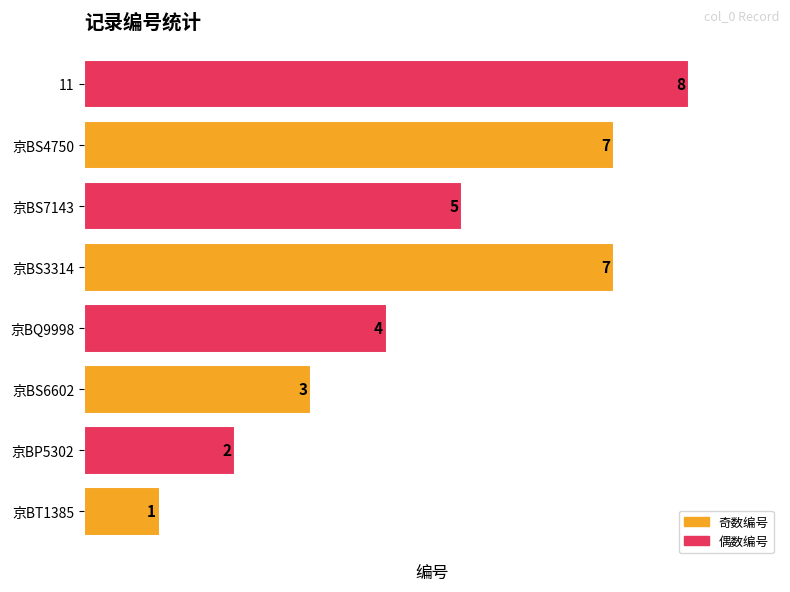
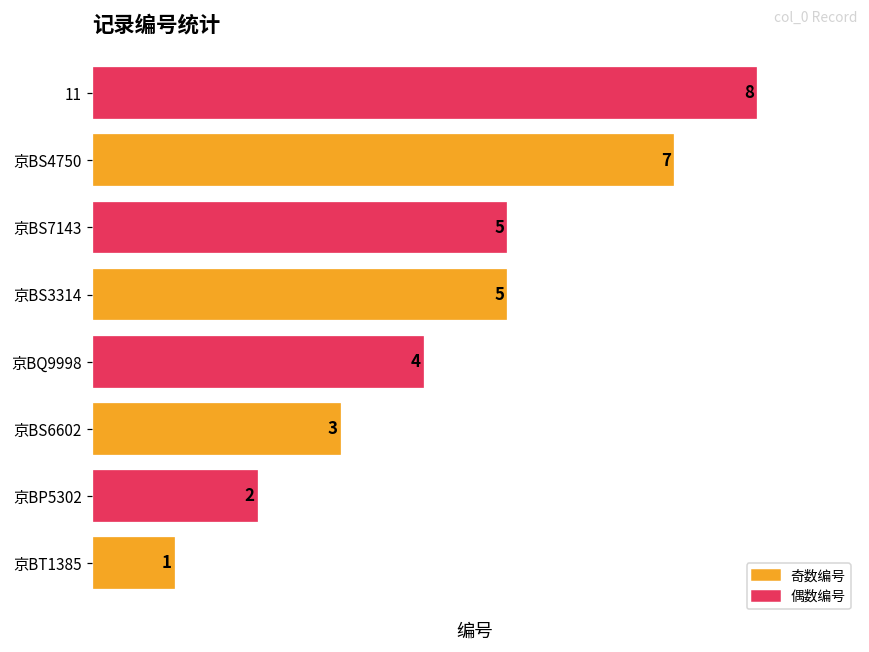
京BS3314: 7 -> 5
